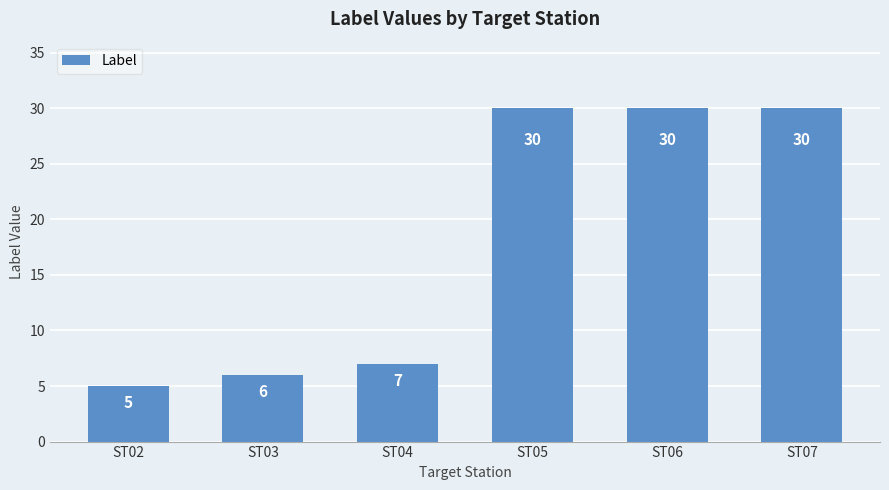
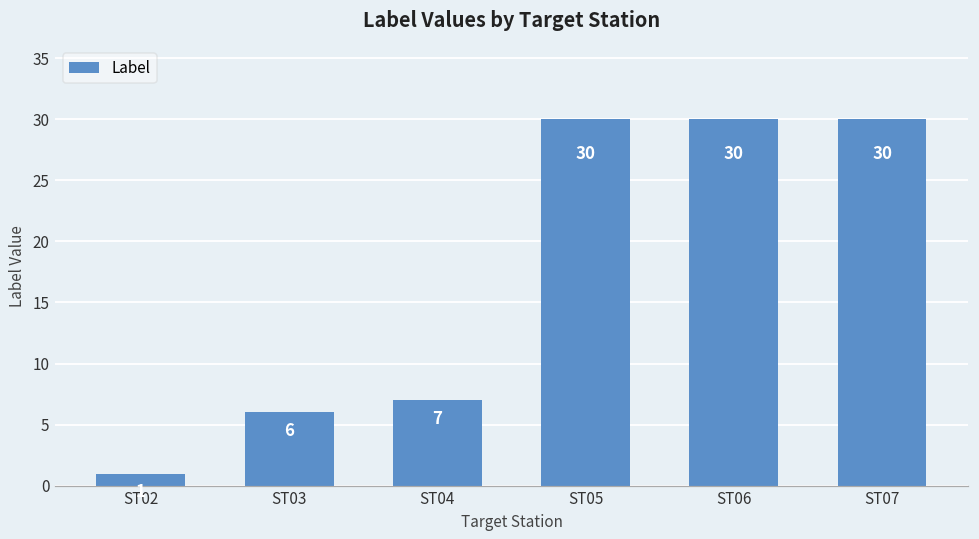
ST02: 5 -> 1
